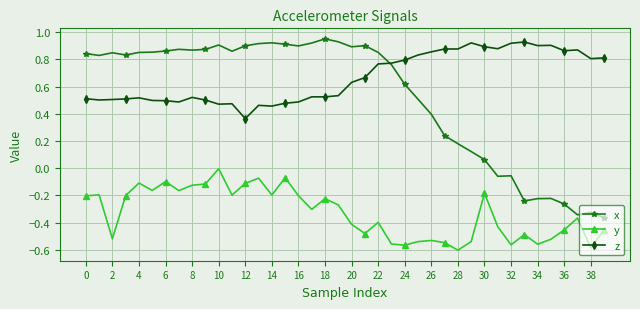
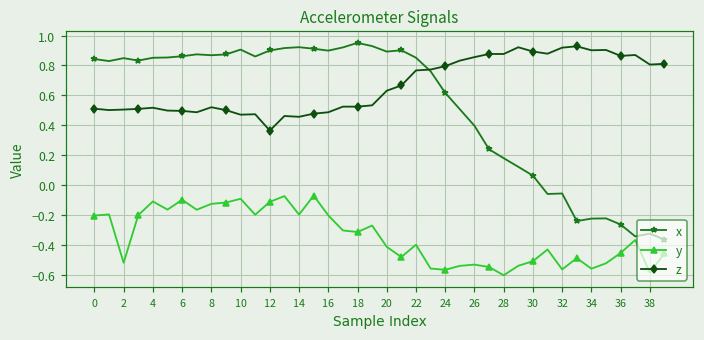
y, 10: 0.00 -> -0.09
y, 18: -0.22 -> -0.31
y, 30: -0.18 -> -0.51
